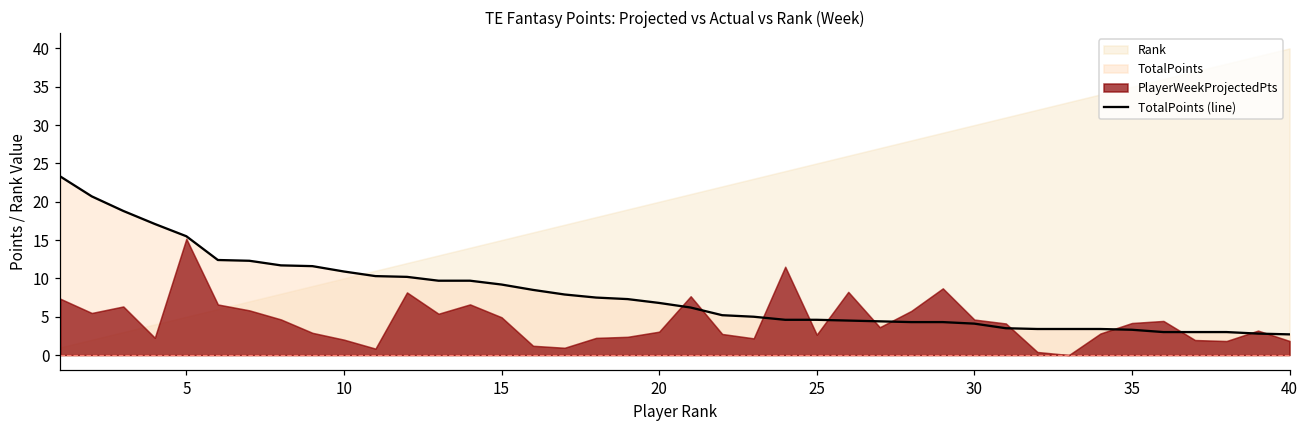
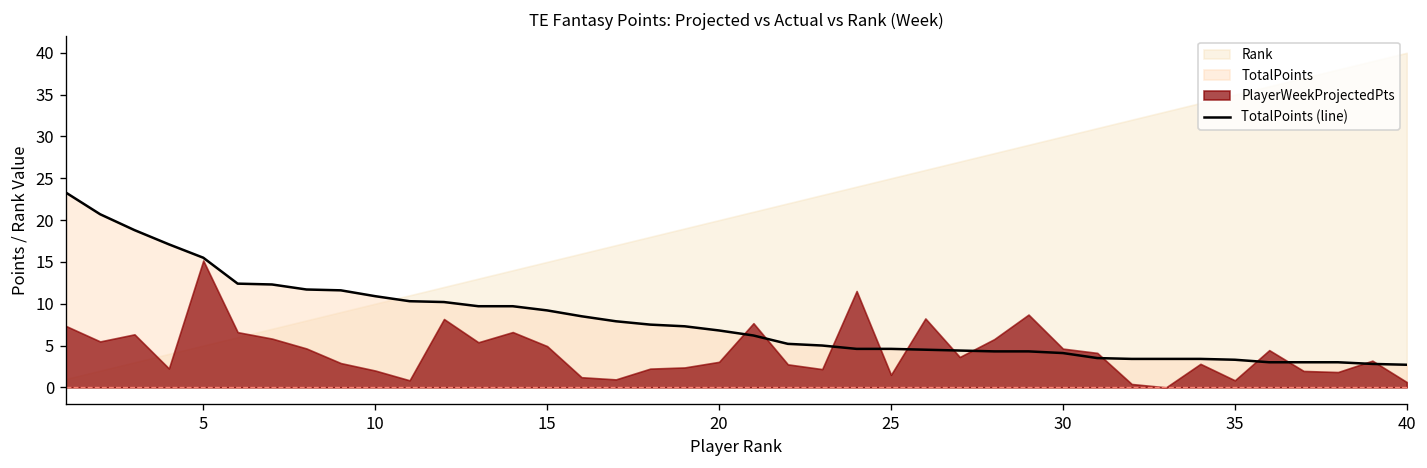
PlayerWeekProjectedPts, 25: 3 -> 2
PlayerWeekProjectedPts, 35: 4 -> 1
PlayerWeekProjectedPts, 40: 2 -> 1
